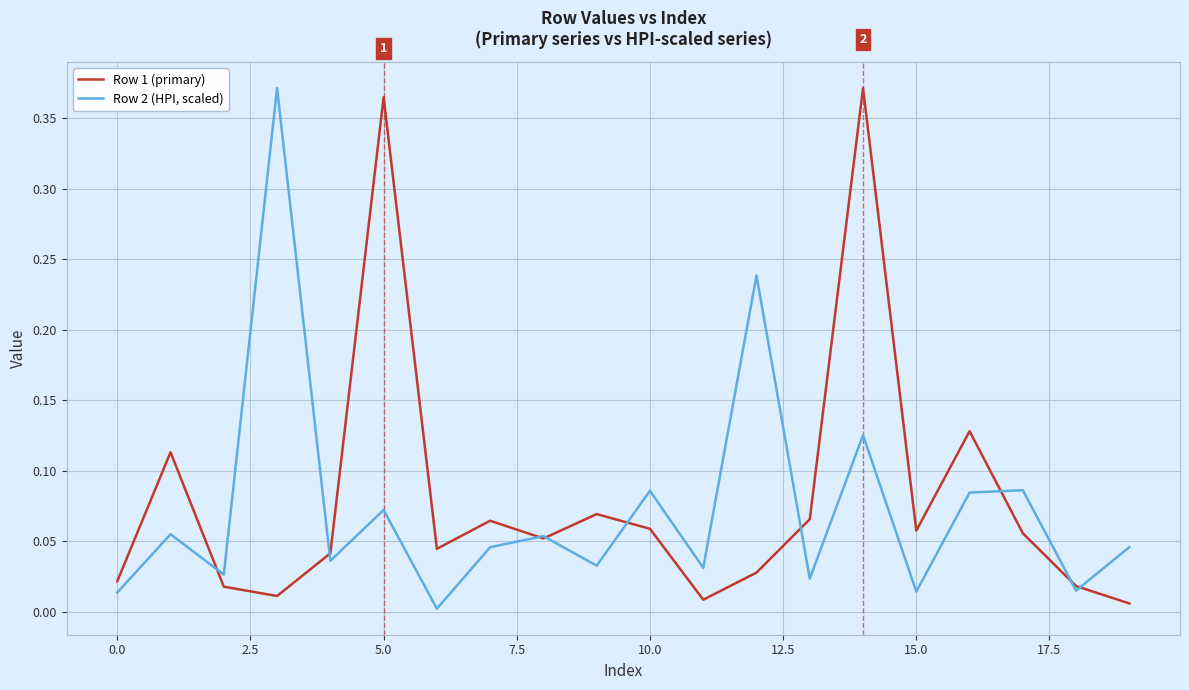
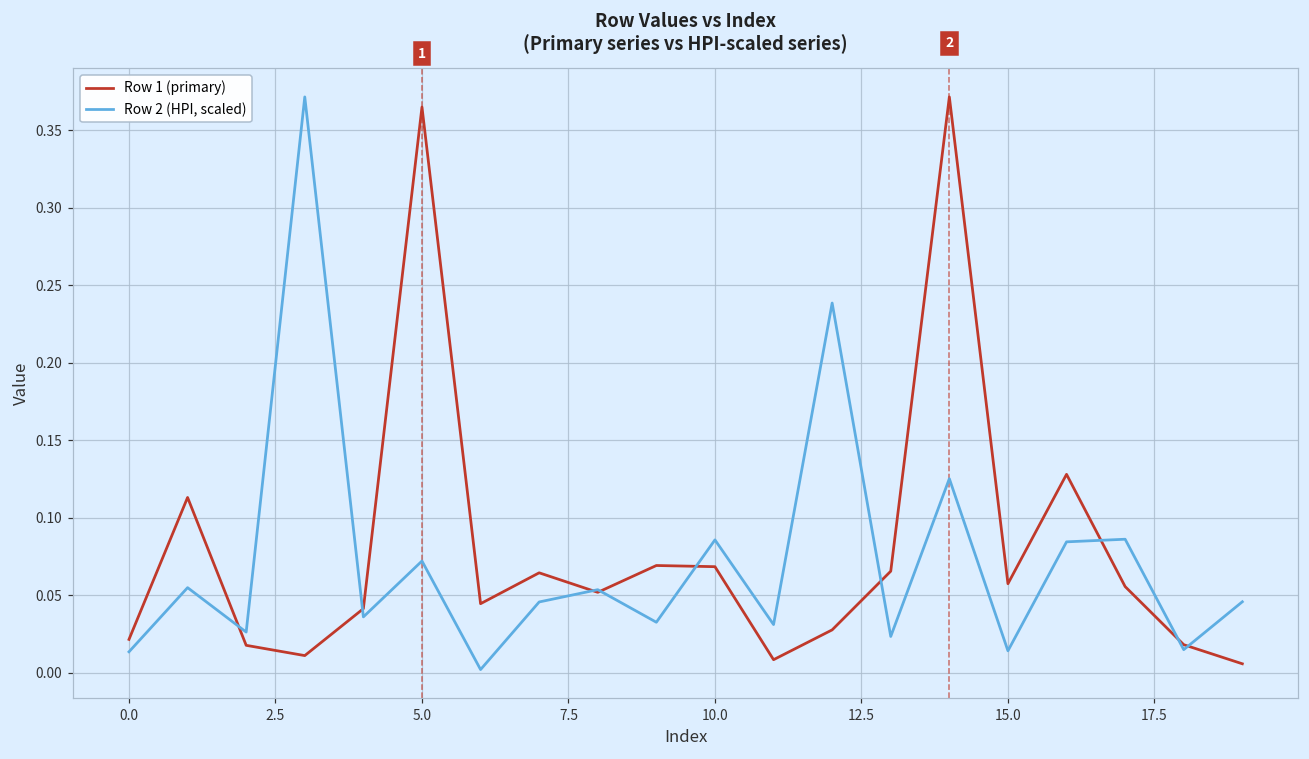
Row 1 (primary), 10.0: 0.059 -> 0.068
